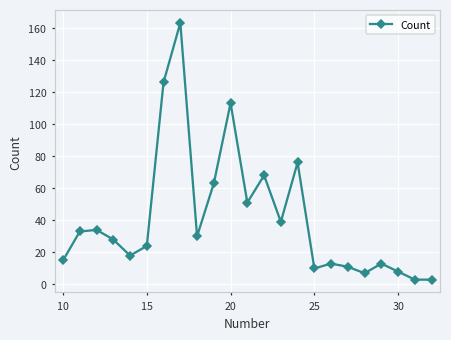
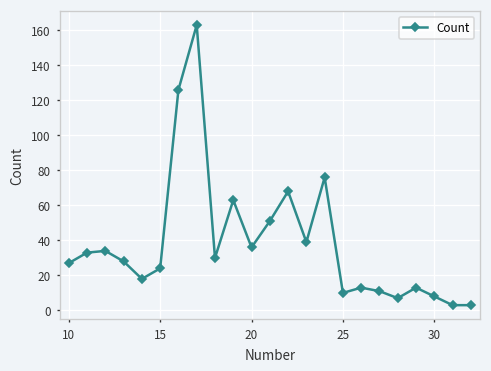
10: 15 -> 27
20: 113 -> 36
